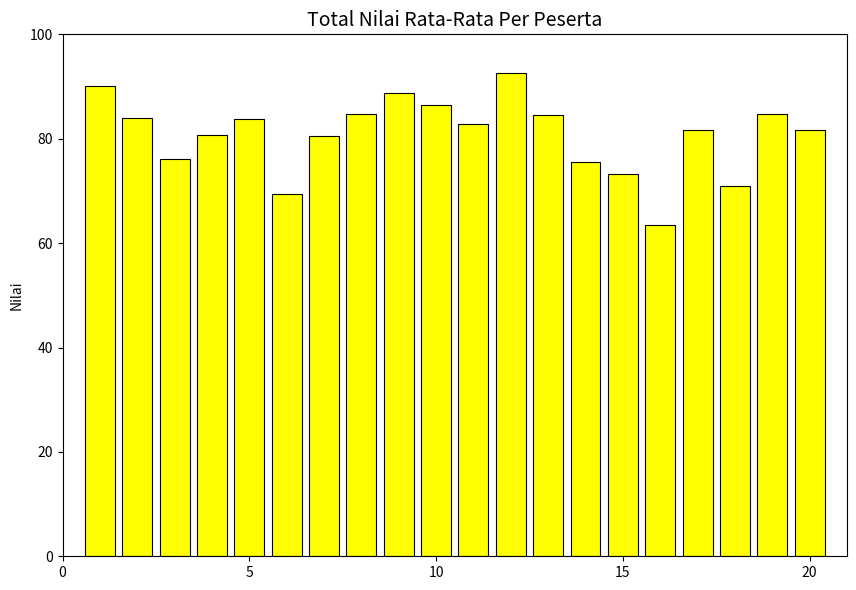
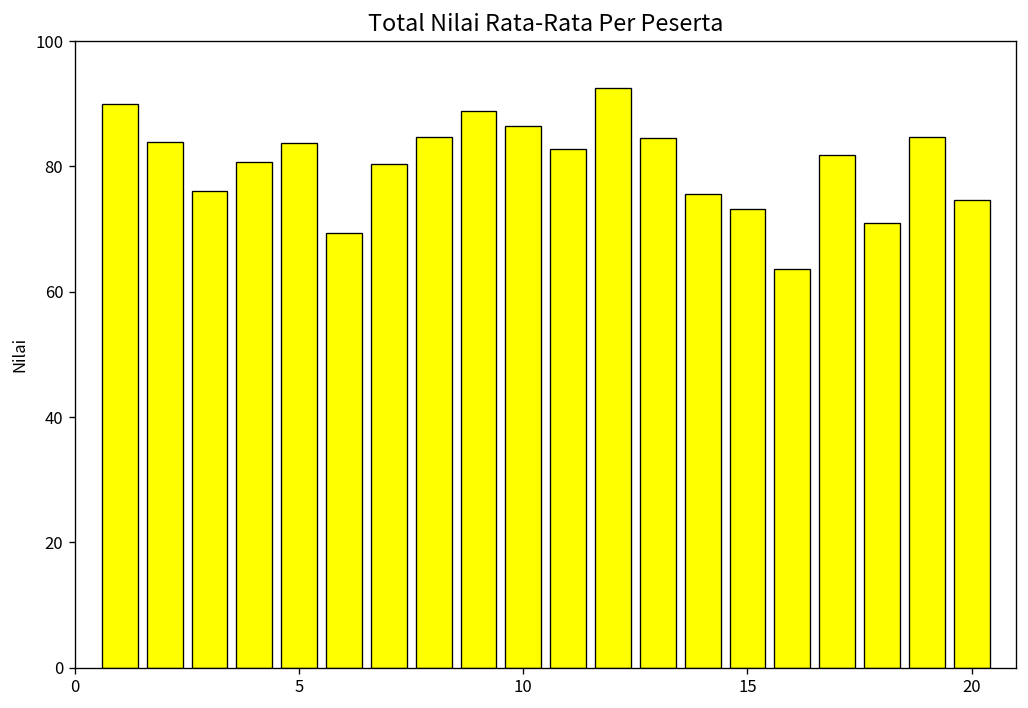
20: 82 -> 75
